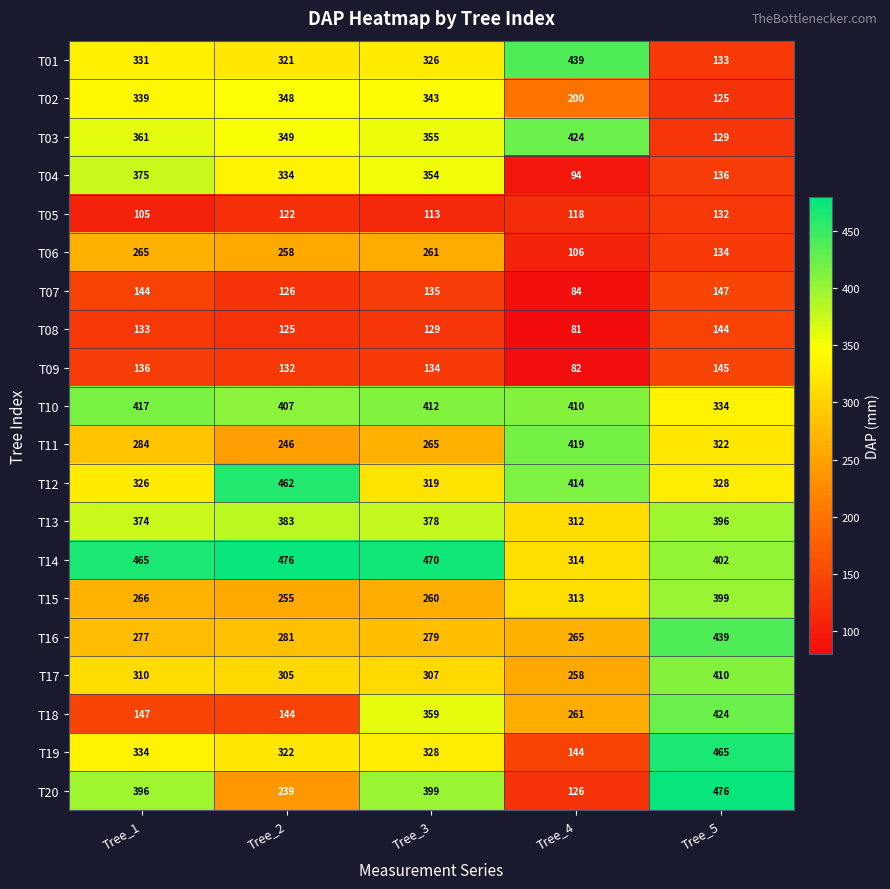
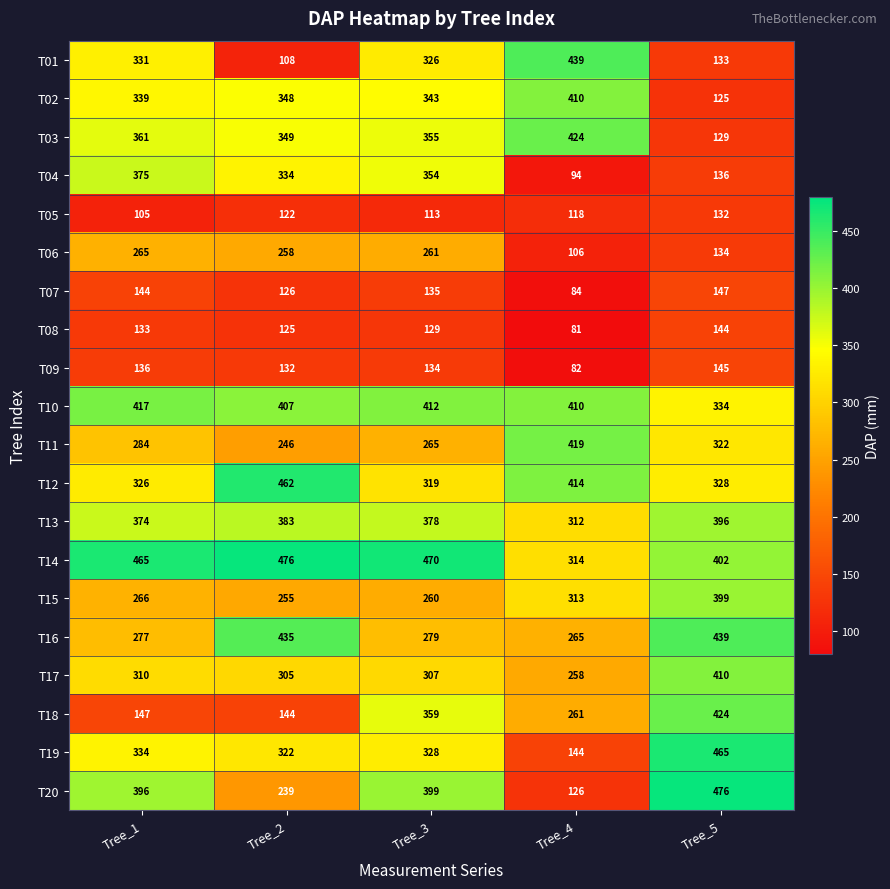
T01, Tree_2: 321 -> 108
T02, Tree_4: 200 -> 410
T16, Tree_2: 281 -> 435
